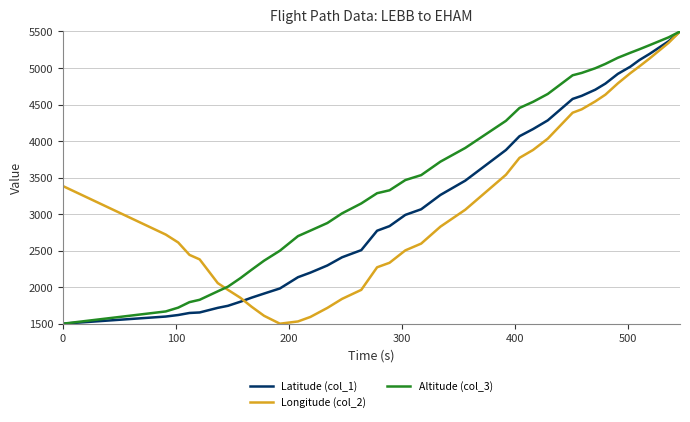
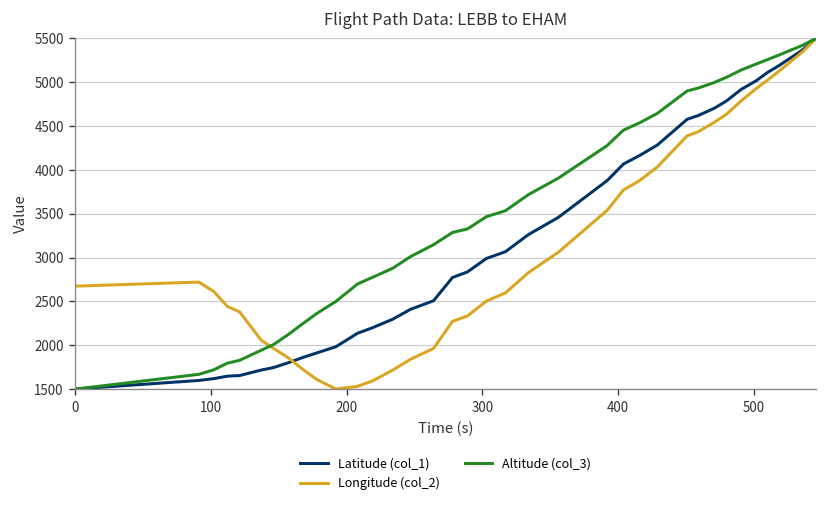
Longitude (col_2), 0: 3400 -> 2700
